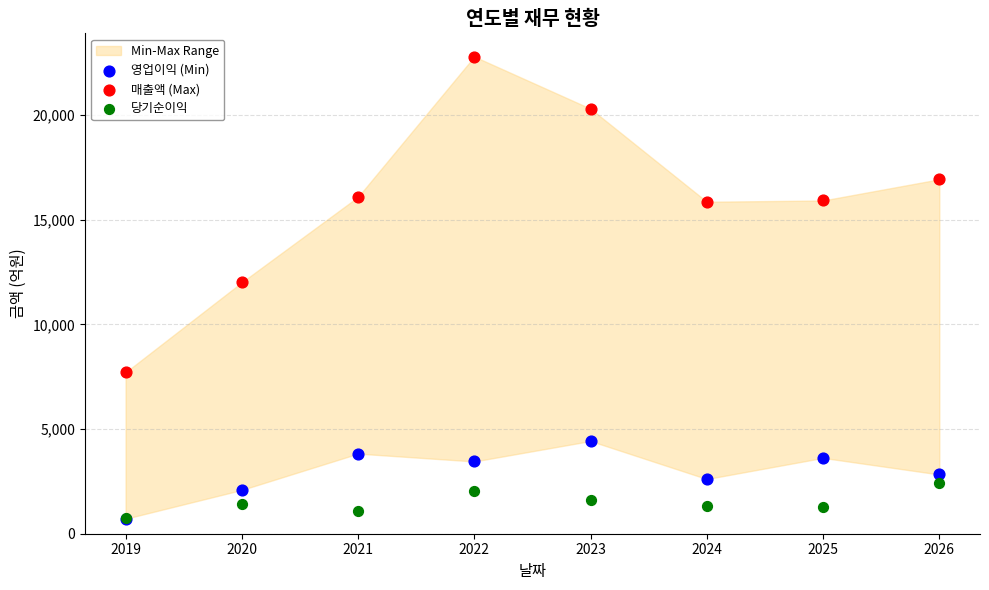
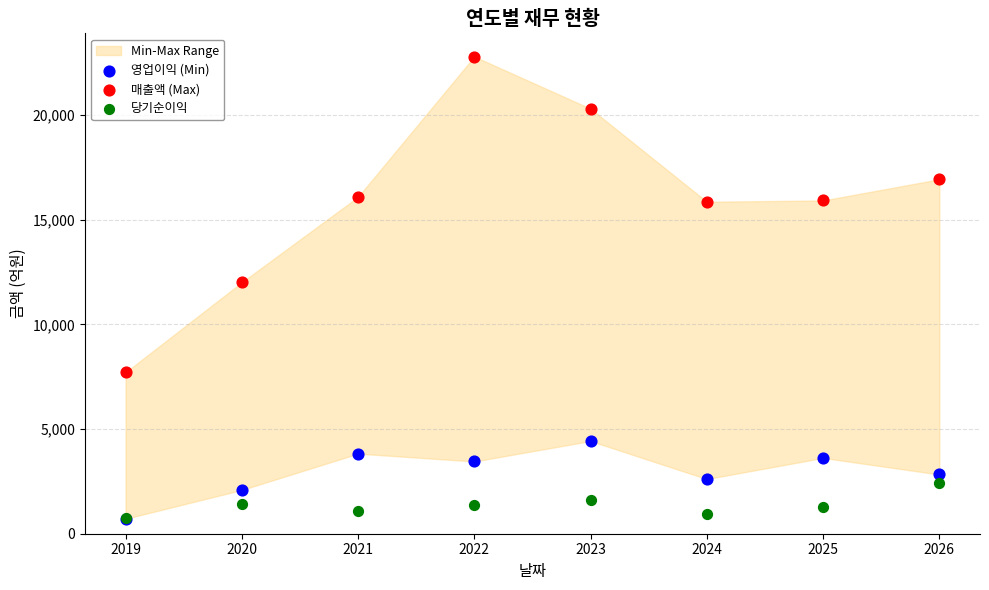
당기순이익, 2022: 2,000 -> 1,400
당기순이익, 2024: 1,300 -> 1,000
